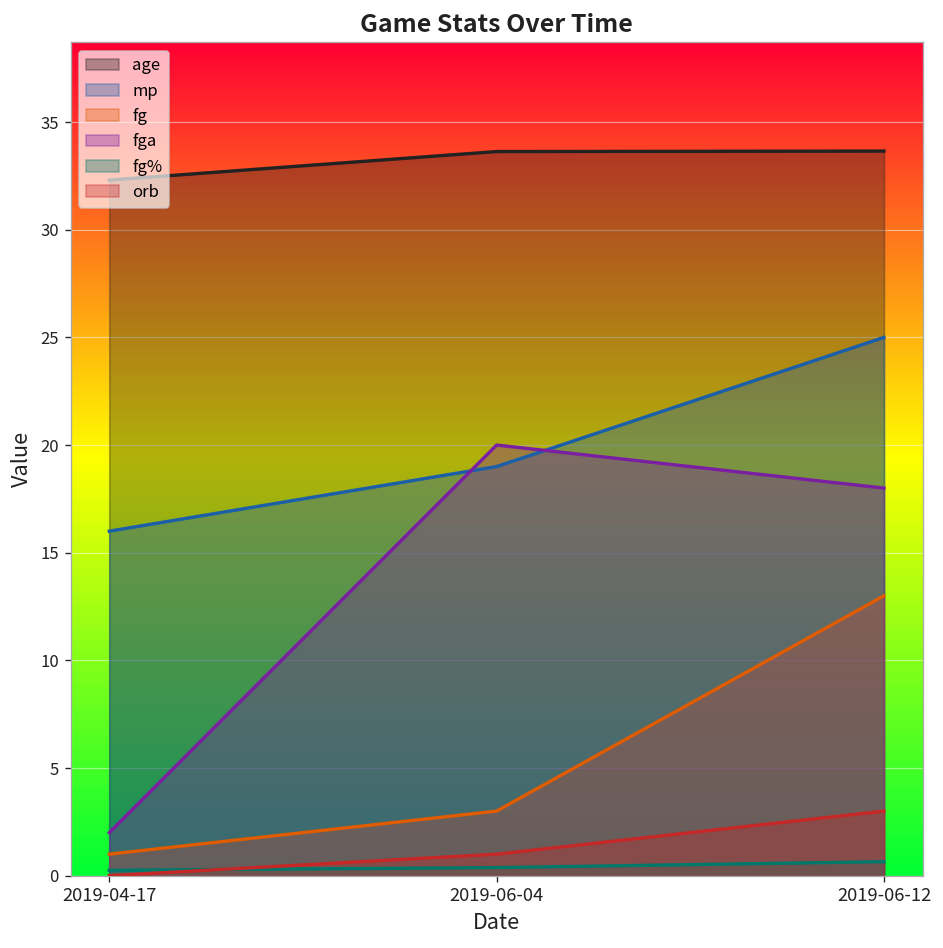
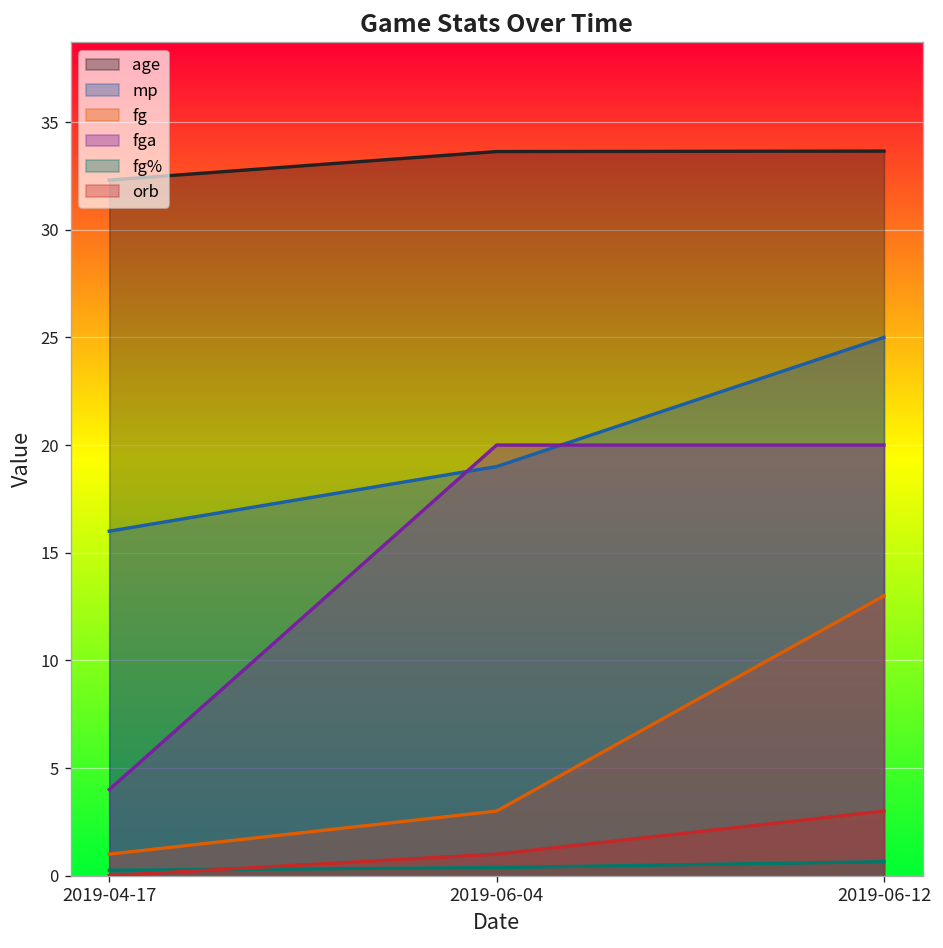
fga, 2019-04-17: 2 -> 4
fga, 2019-06-12: 18 -> 20
